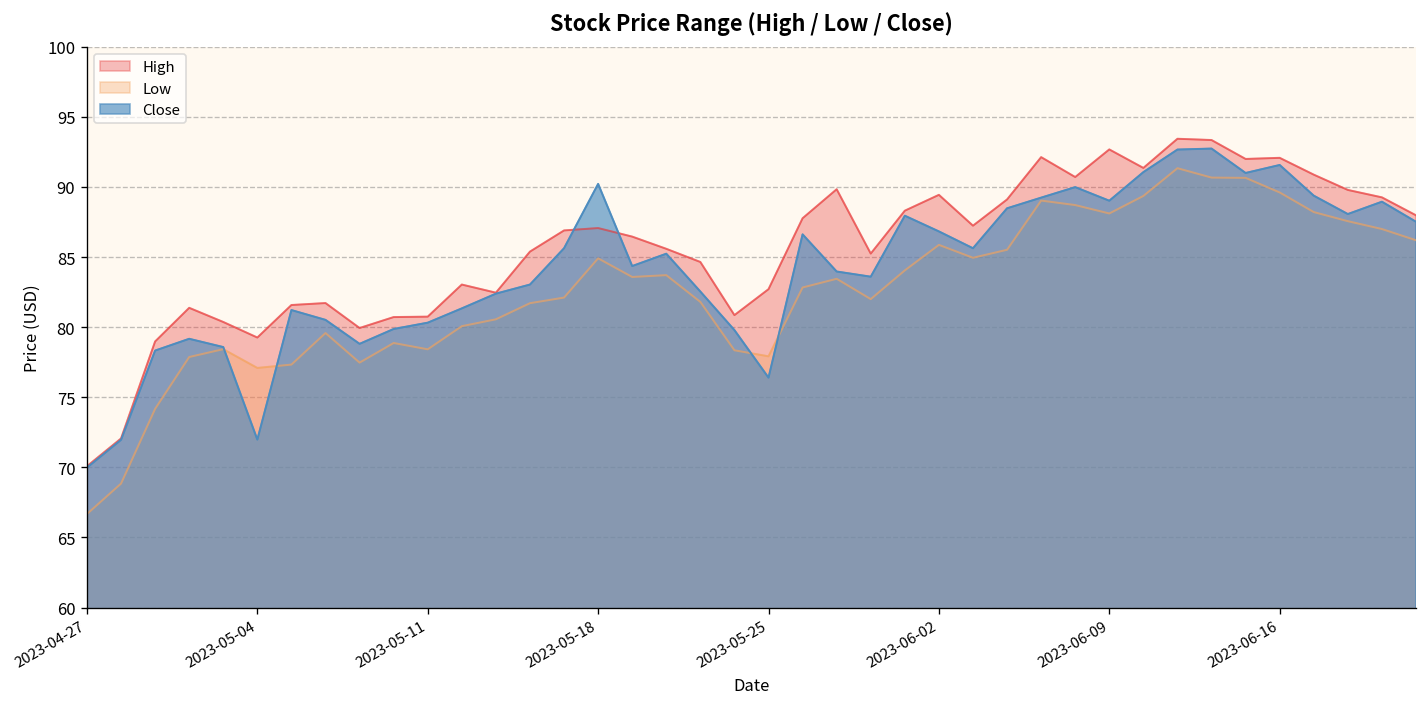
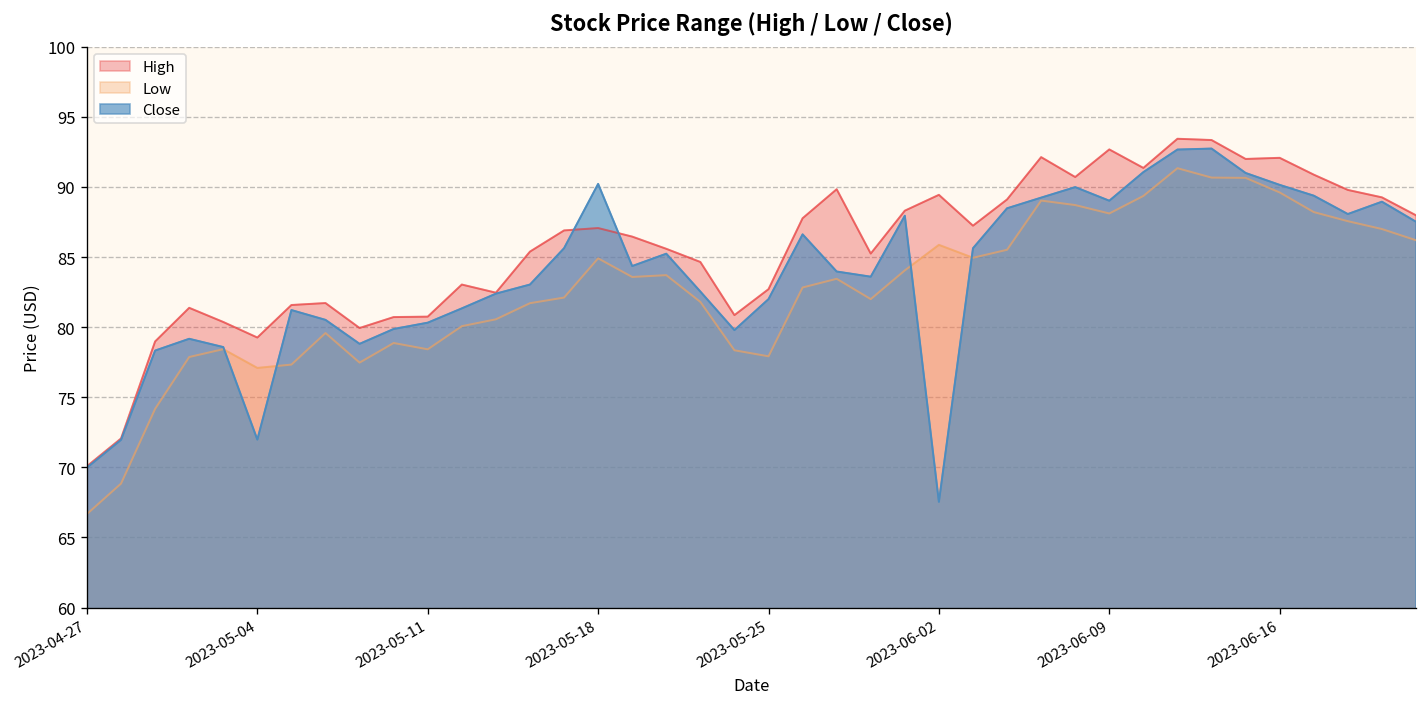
Close, 2023-05-25: 76.4 -> 82.0
Close, 2023-06-02: 86.8 -> 67.5
Close, 2023-06-16: 91.6 -> 90.2
